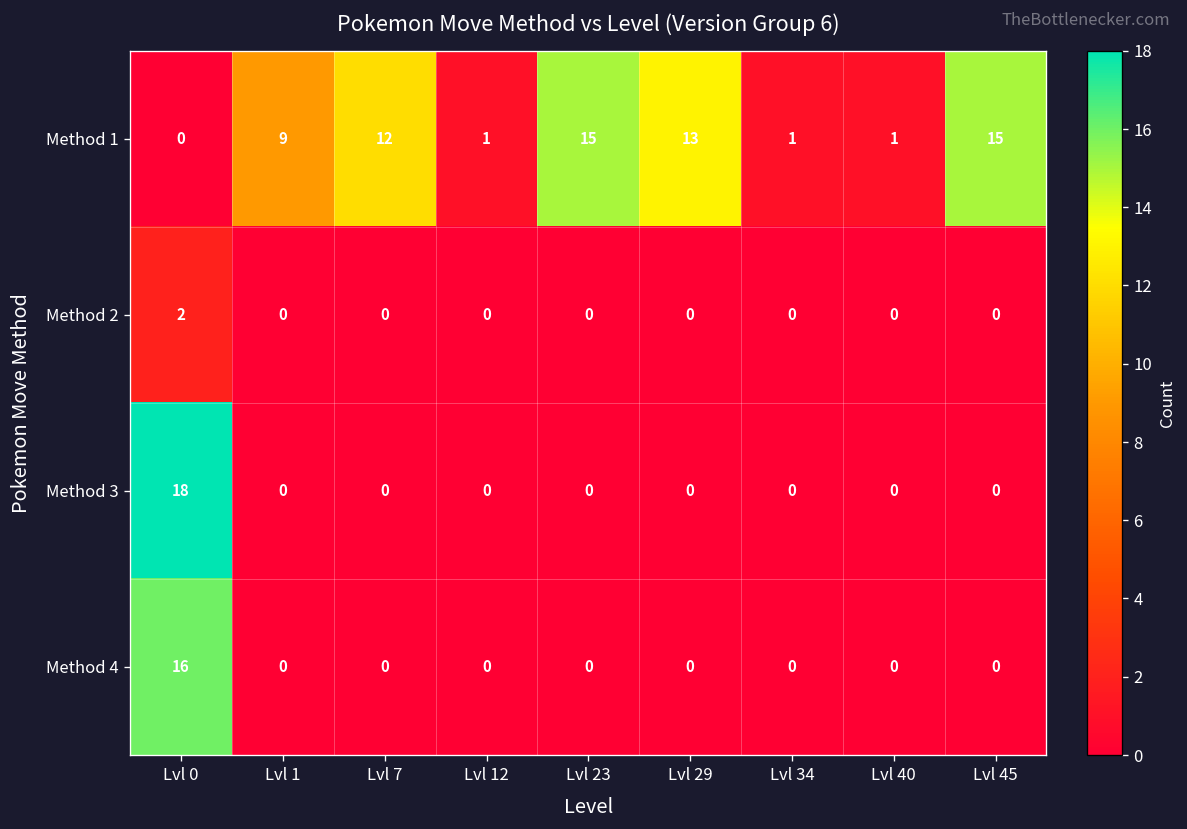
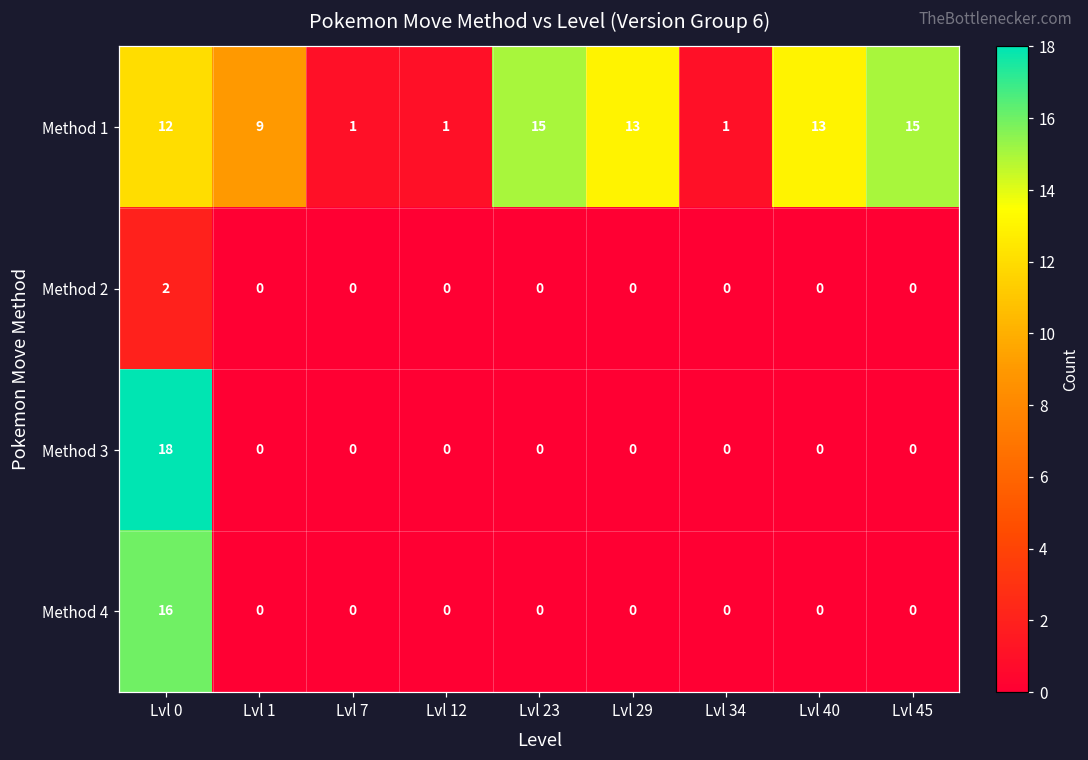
Method 1, Lvl 0: 0 -> 12
Method 1, Lvl 7: 12 -> 1
Method 1, Lvl 40: 1 -> 13
